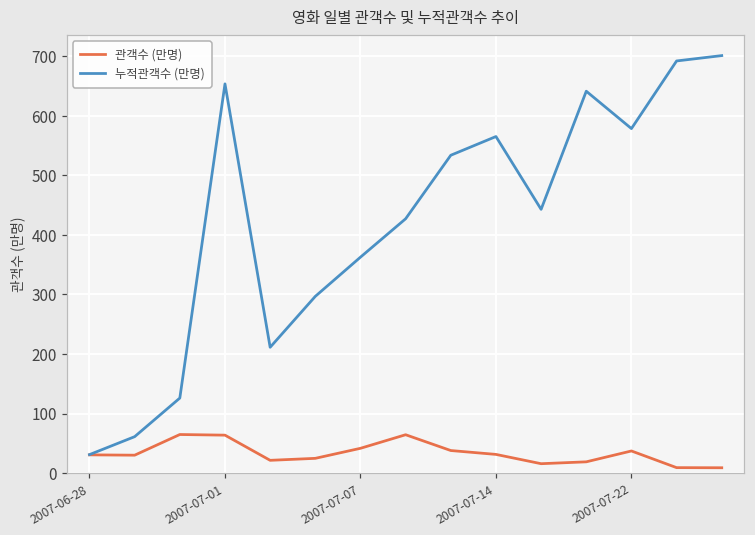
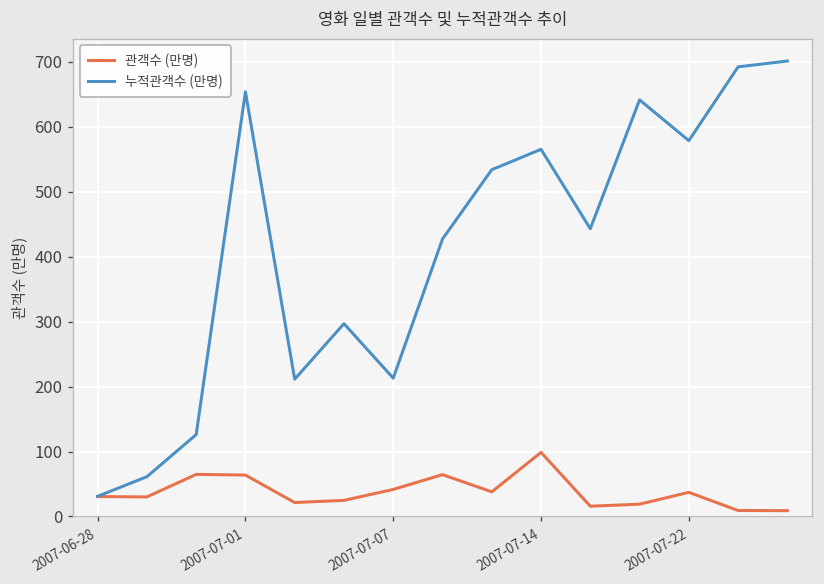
누적관객수 (만명), 2007-07-07: 360 -> 210
관객수 (만명), 2007-07-14: 30 -> 100
